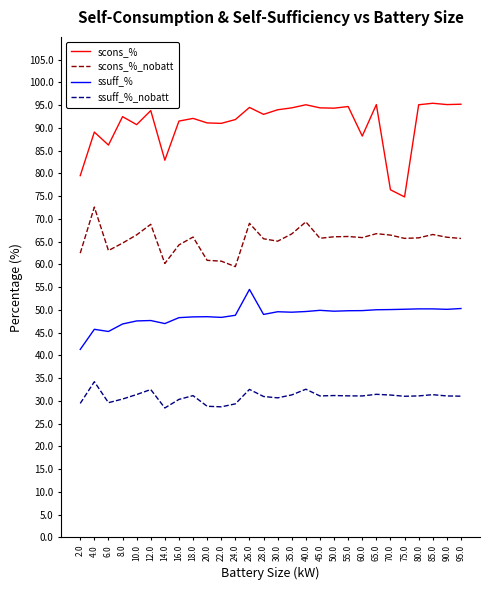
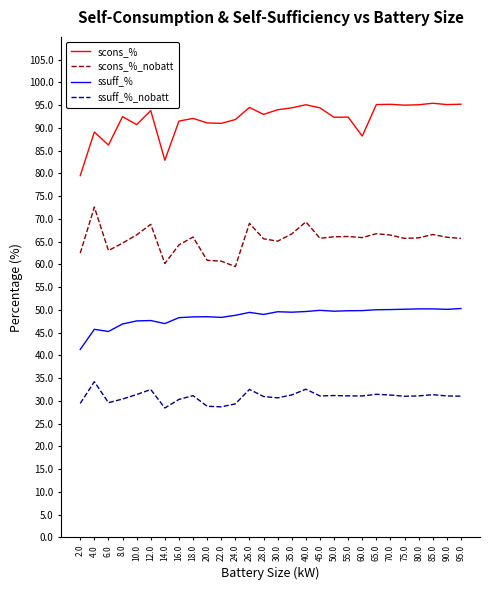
ssuff_%, 26.0: 54 -> 49
scons_%, 50.0: 94 -> 92
scons_%, 55.0: 95 -> 92
scons_%, 70.0: 76 -> 95
scons_%, 75.0: 75 -> 95
